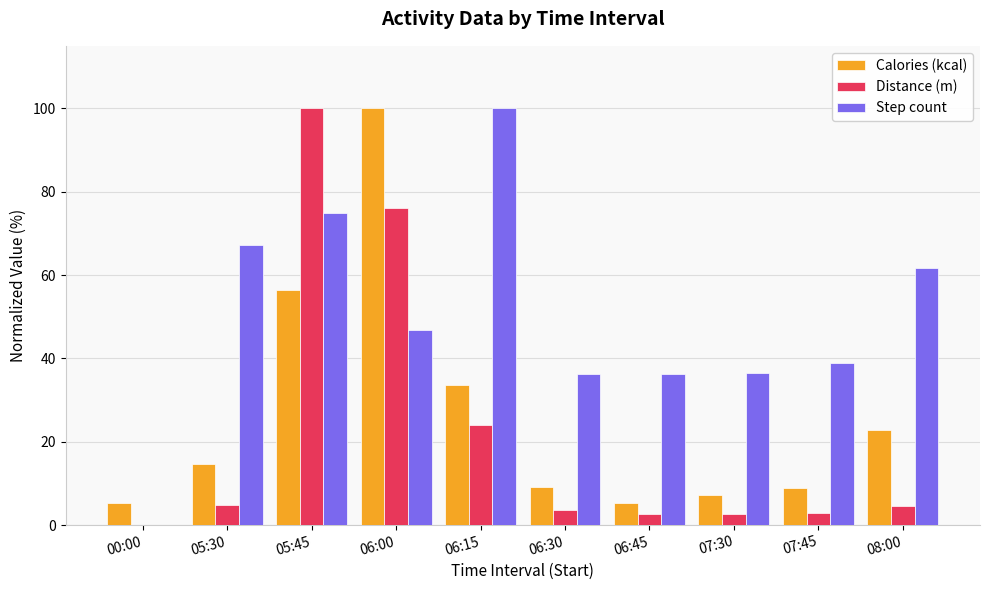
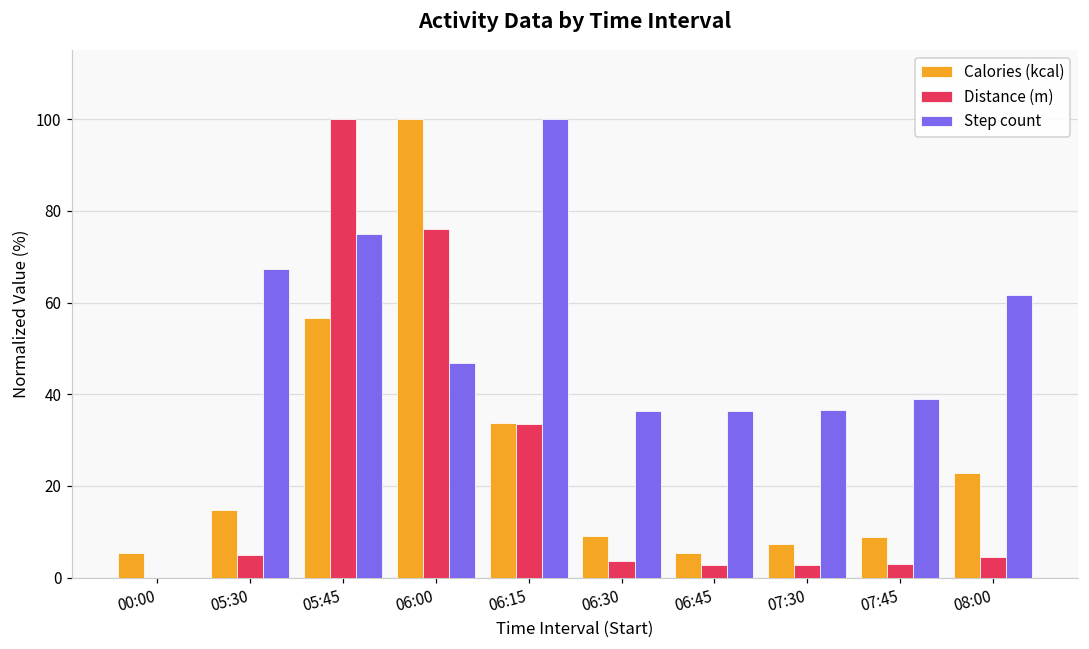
Distance (m), 06:15: 24 -> 34
